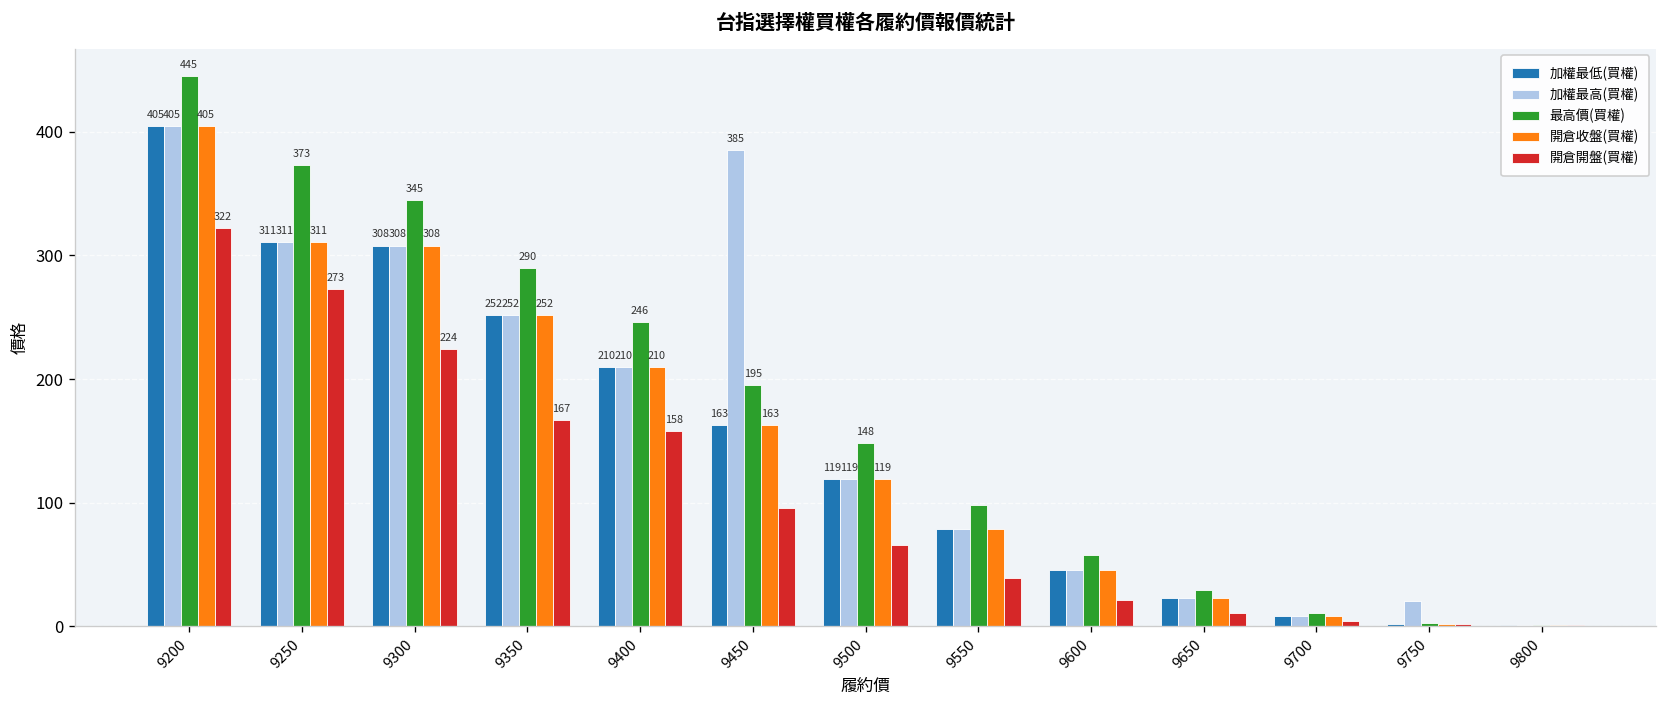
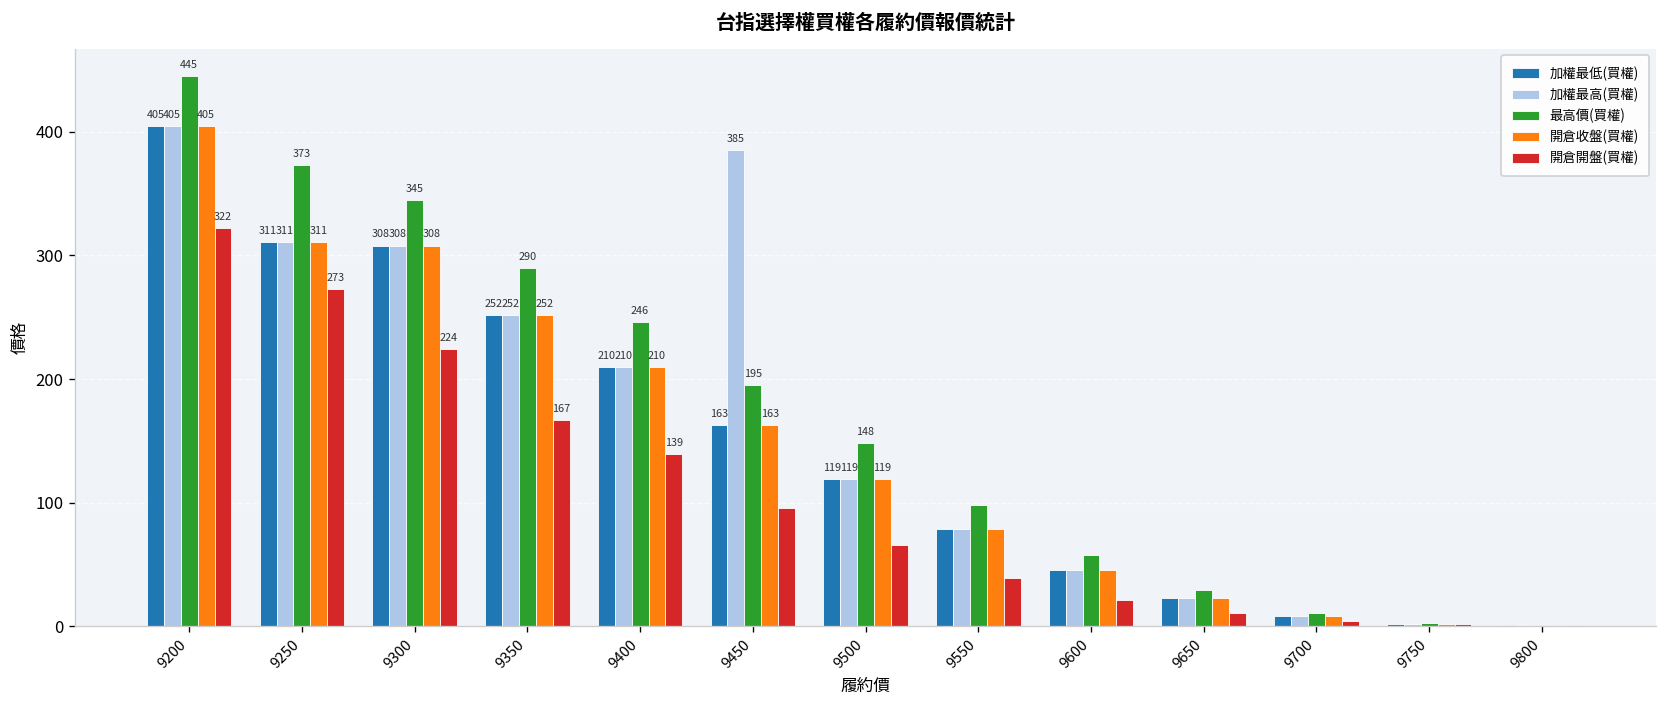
開倉開盤(買權), 9400: 158 -> 139
加權最高(買權), 9750: 20 -> 2
